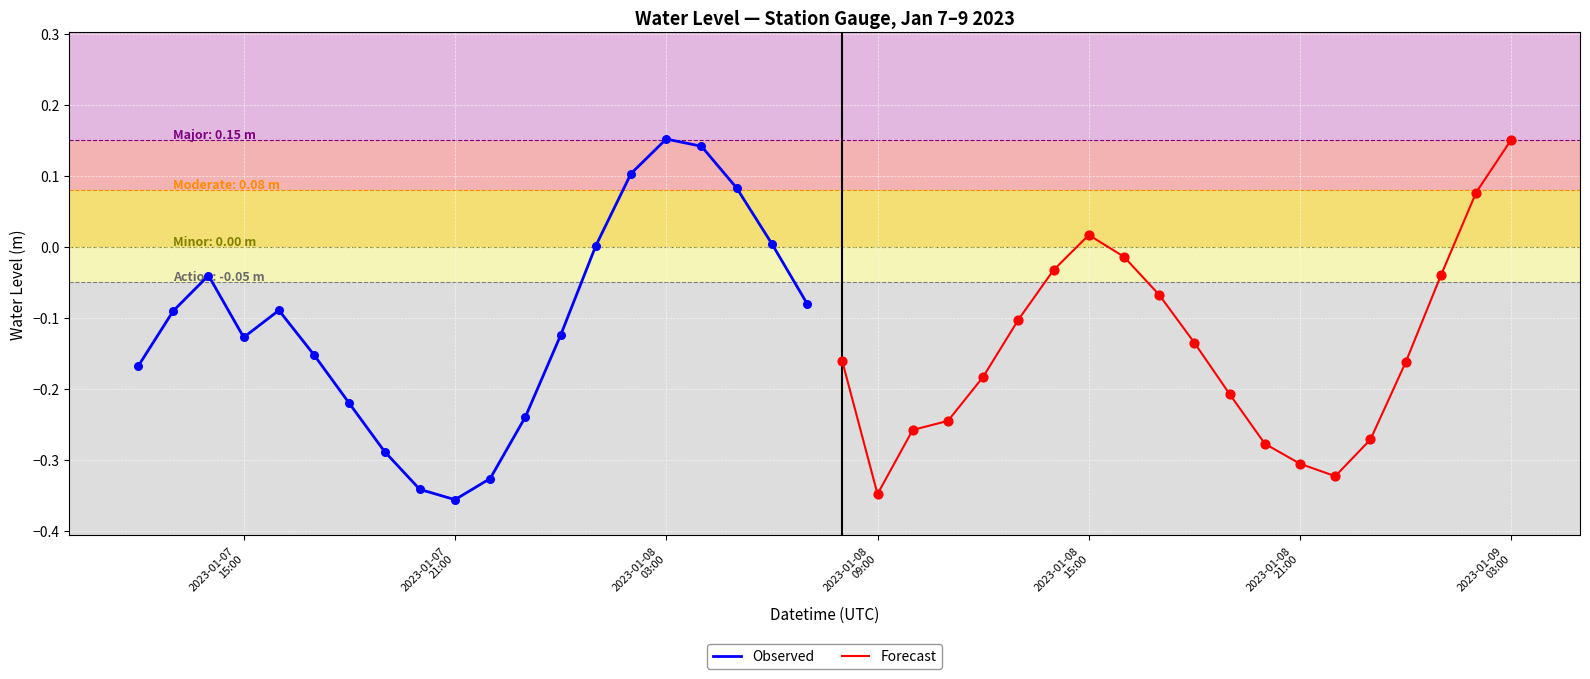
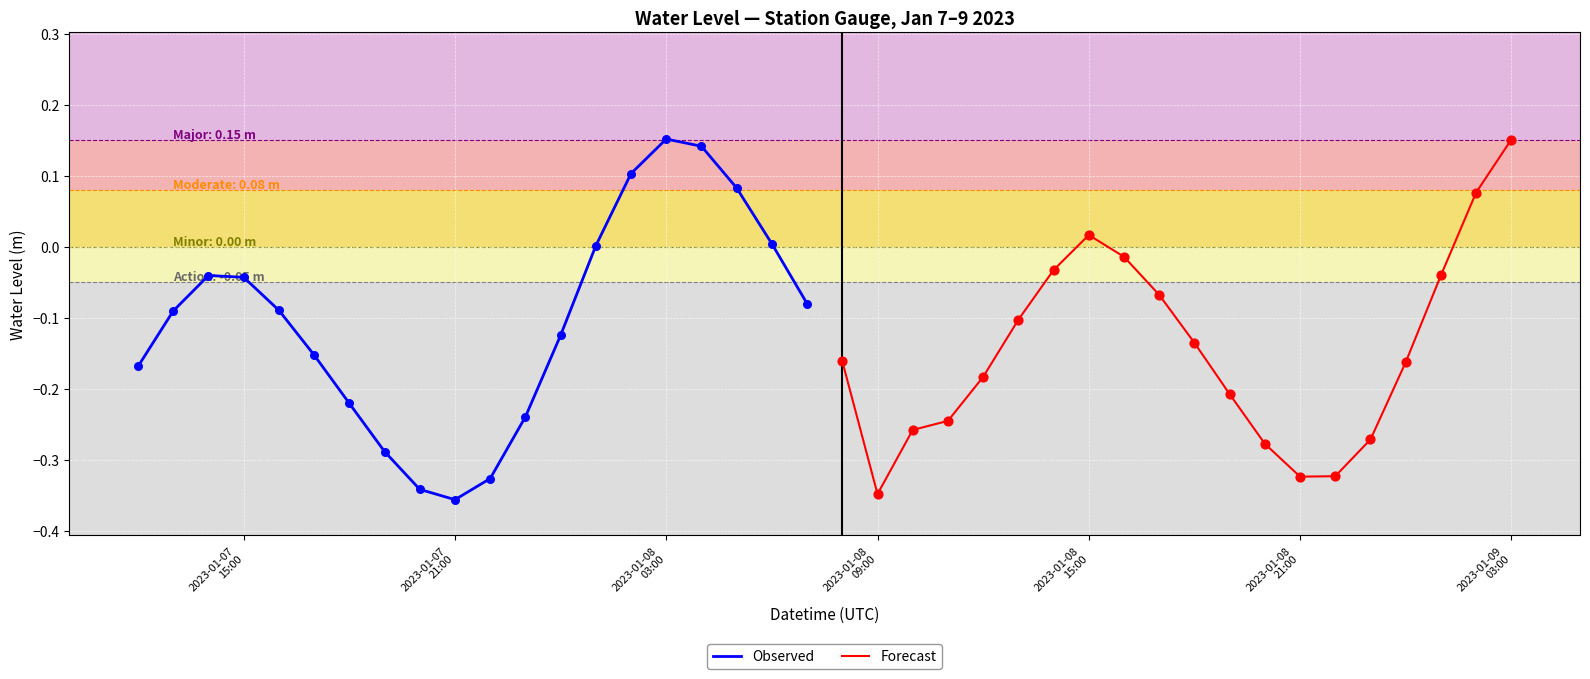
Observed, 2023-01-07 15:00: -0.13 -> -0.04
Forecast, 2023-01-08 21:00: -0.31 -> -0.32
